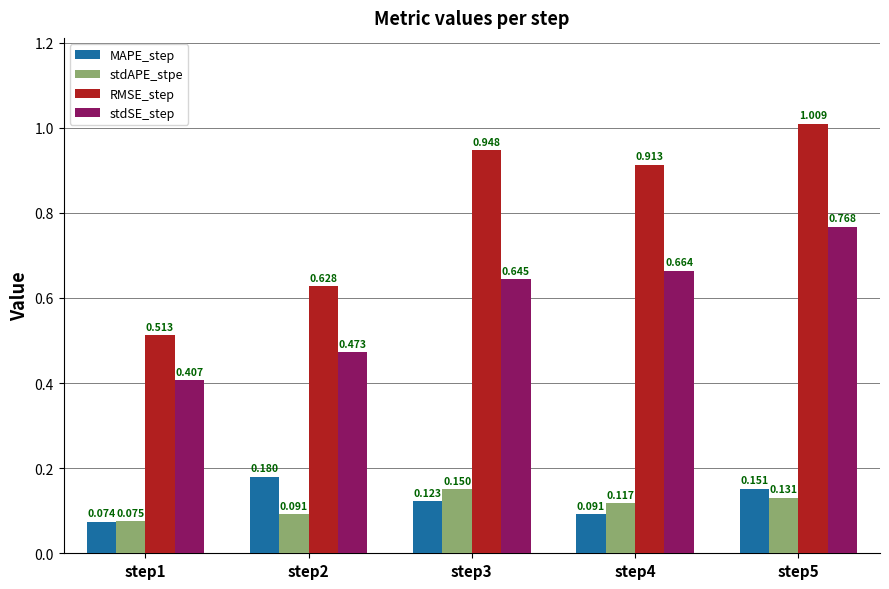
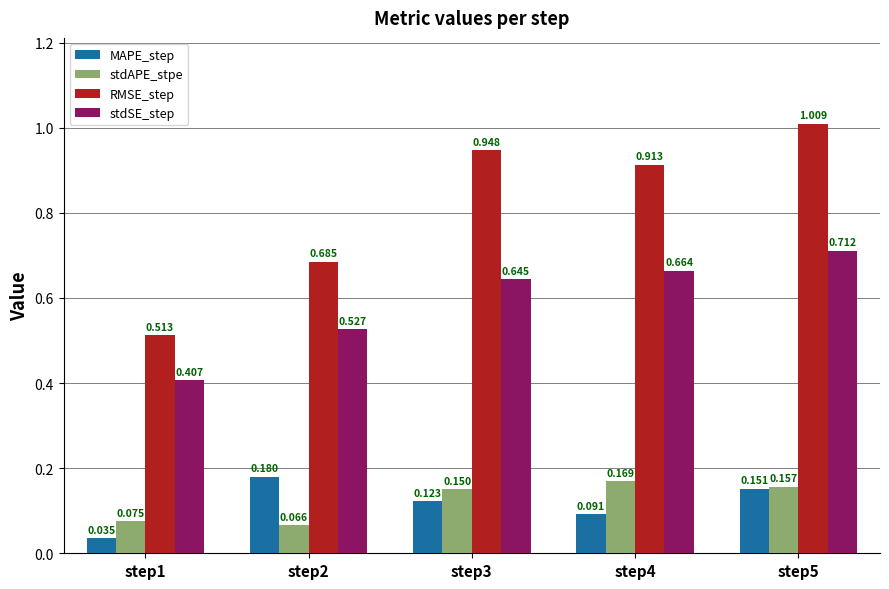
MAPE_step, step1: 0.074 -> 0.035
stdAPE_stpe, step2: 0.091 -> 0.066
RMSE_step, step2: 0.628 -> 0.685
stdSE_step, step2: 0.473 -> 0.527
stdAPE_stpe, step4: 0.117 -> 0.169
stdAPE_stpe, step5: 0.131 -> 0.157
stdSE_step, step5: 0.768 -> 0.712
